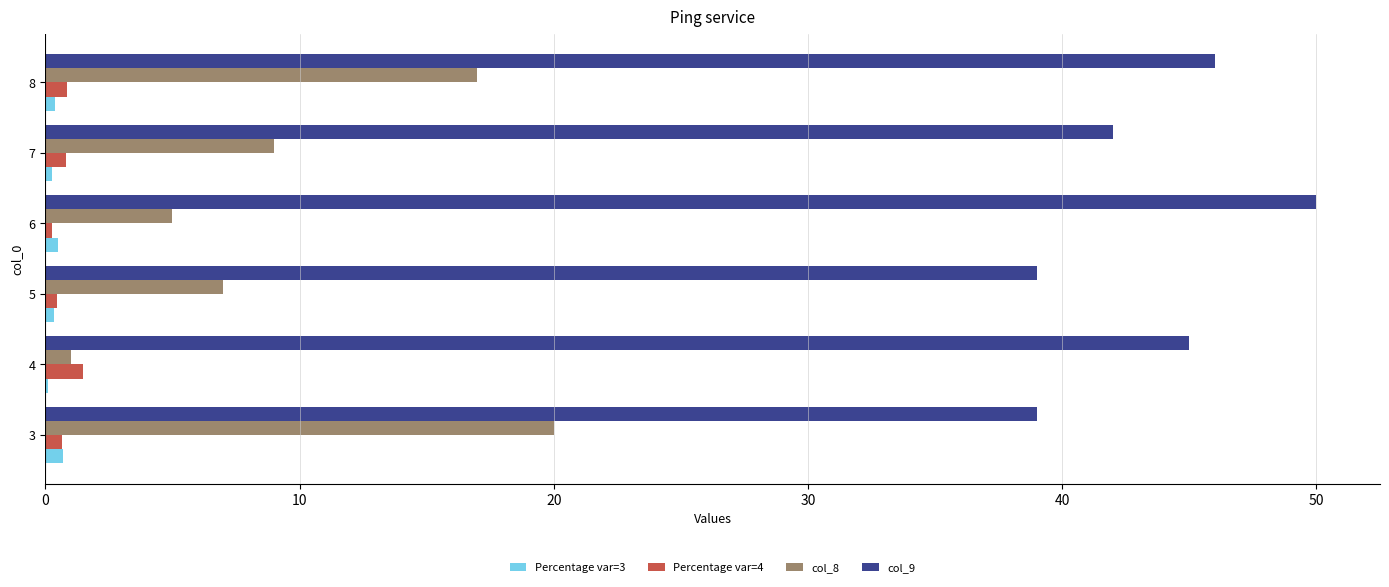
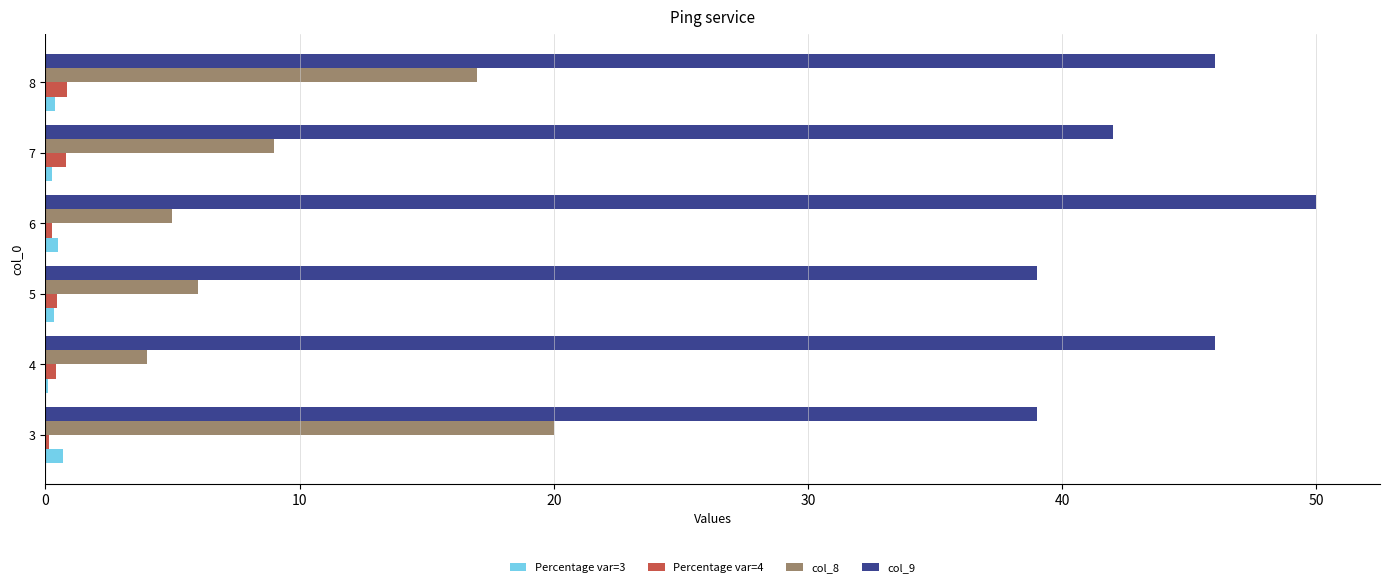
col_8, 5: 7 -> 6
col_9, 4: 45 -> 46
col_8, 4: 1 -> 4
Percentage var=4, 4: 1.5 -> 0.4
Percentage var=4, 3: 0.7 -> 0.2
